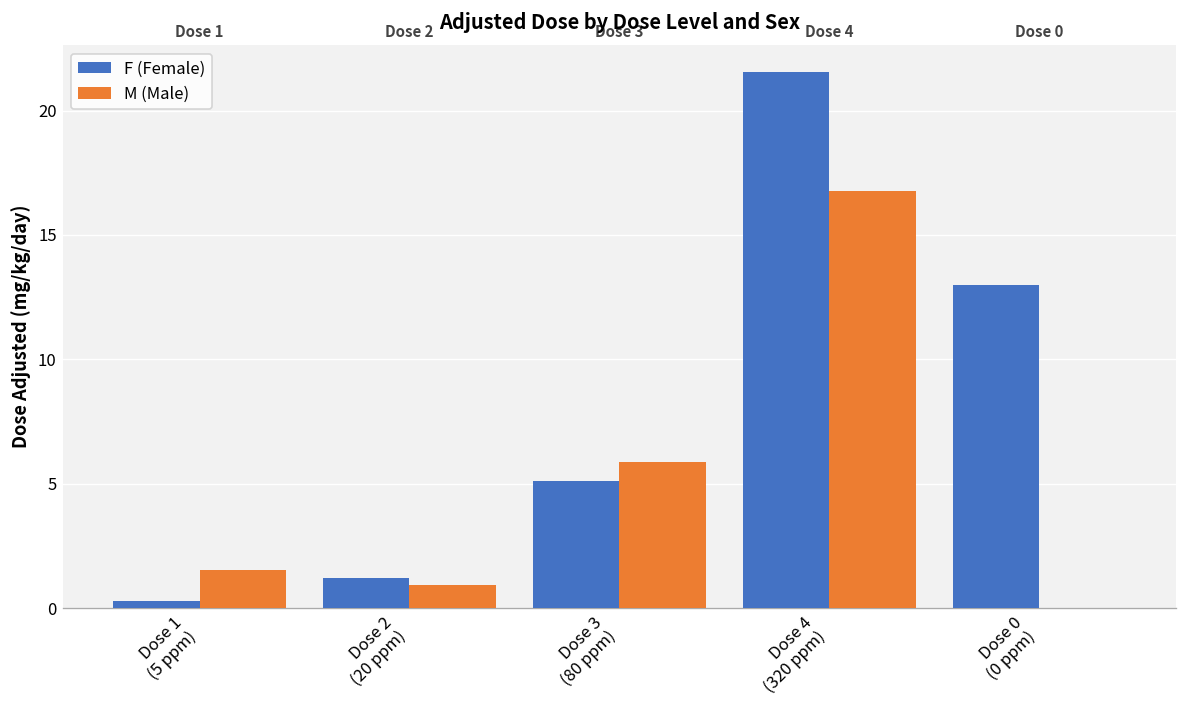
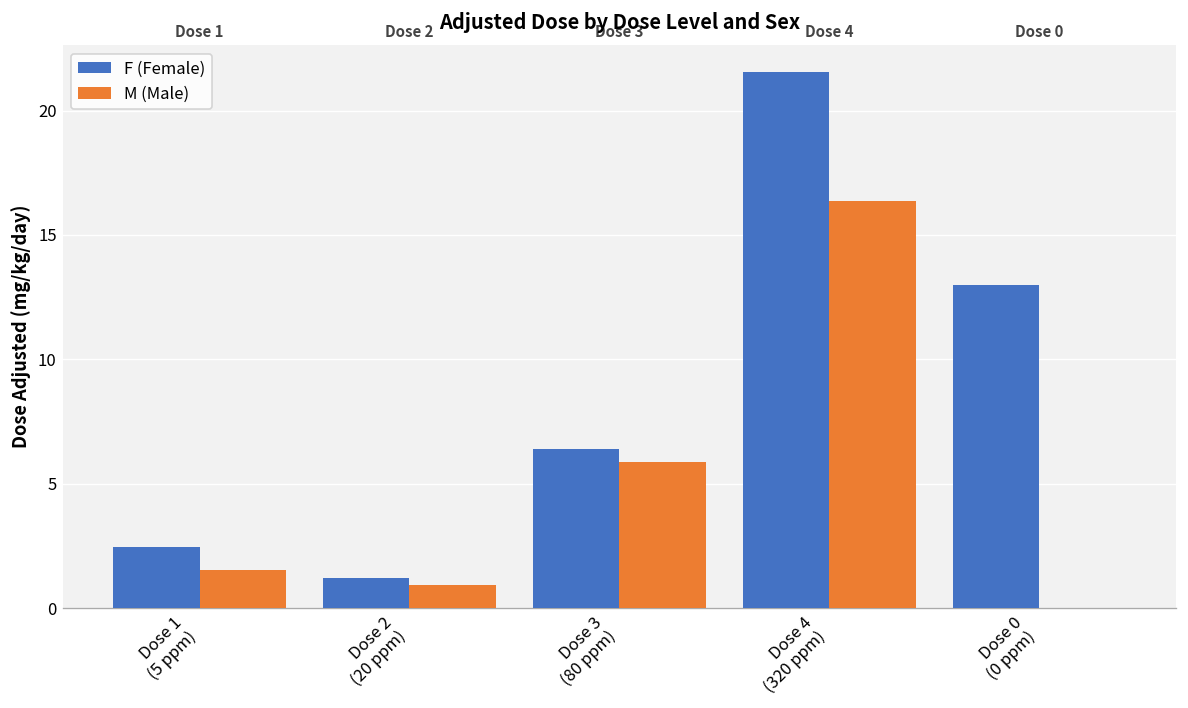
F (Female), Dose 1 (5 ppm): 0.3 -> 2.5
F (Female), Dose 3 (80 ppm): 5.1 -> 6.4
M (Male), Dose 4 (320 ppm): 16.8 -> 16.4
